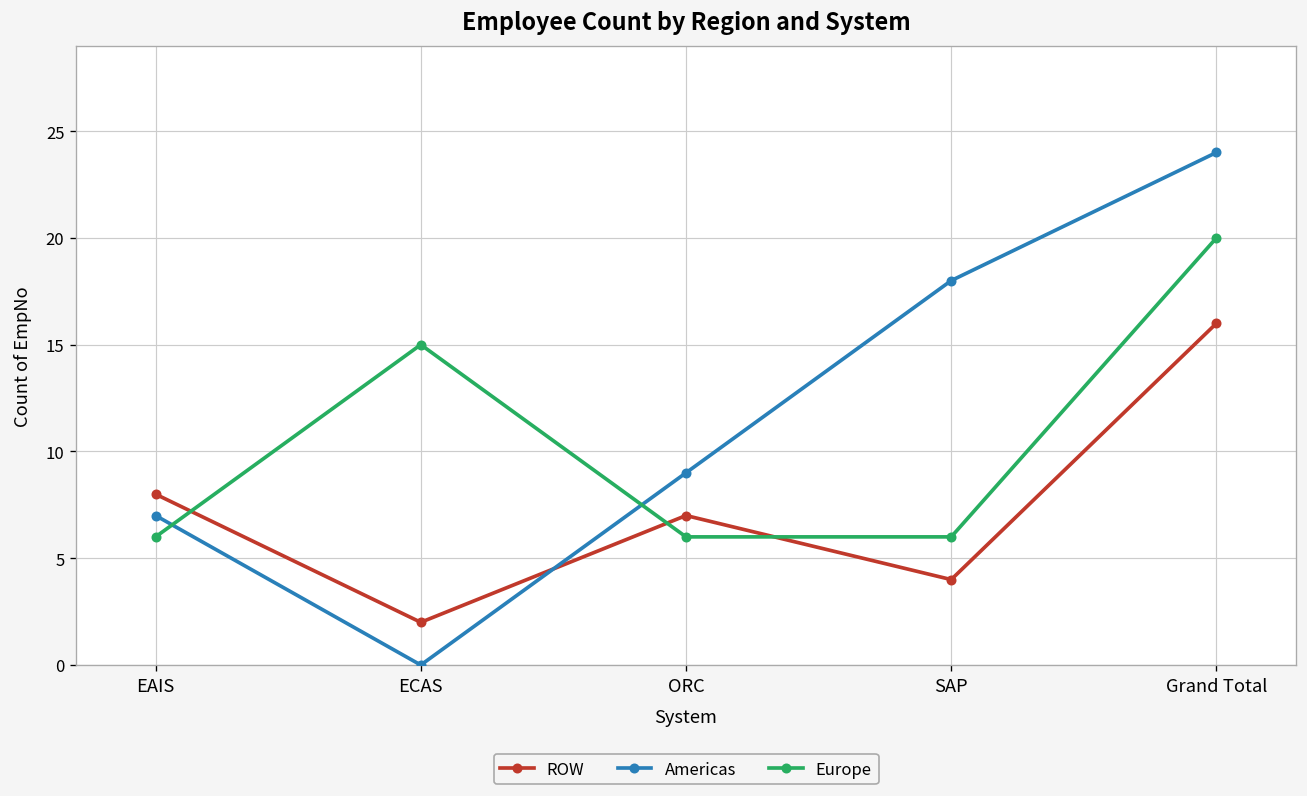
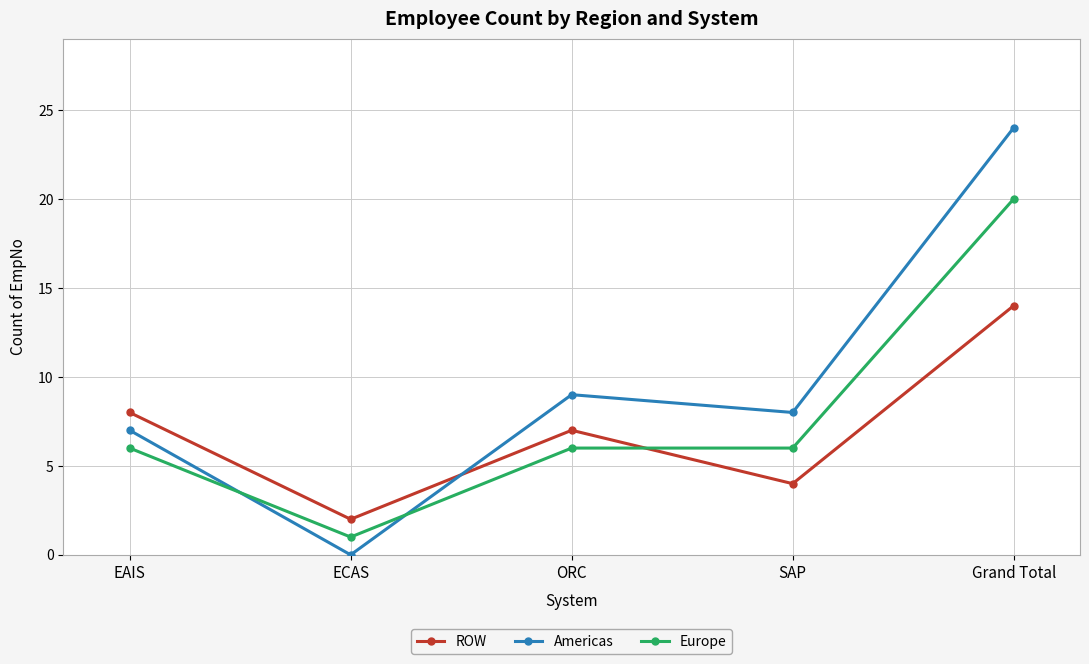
Europe, ECAS: 15 -> 1
Americas, SAP: 18 -> 8
ROW, Grand Total: 16 -> 14
